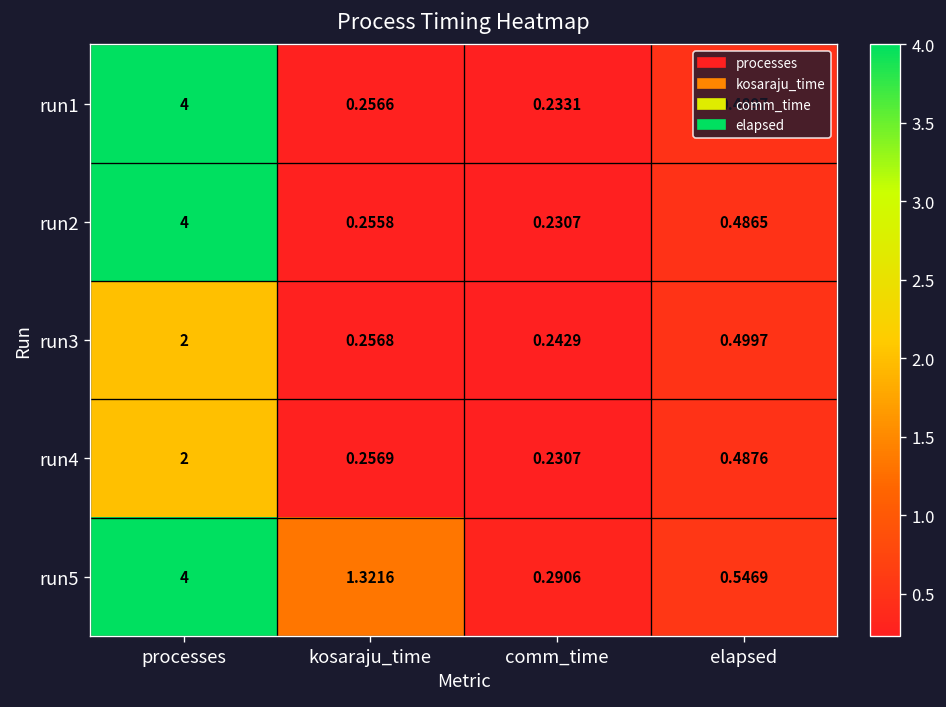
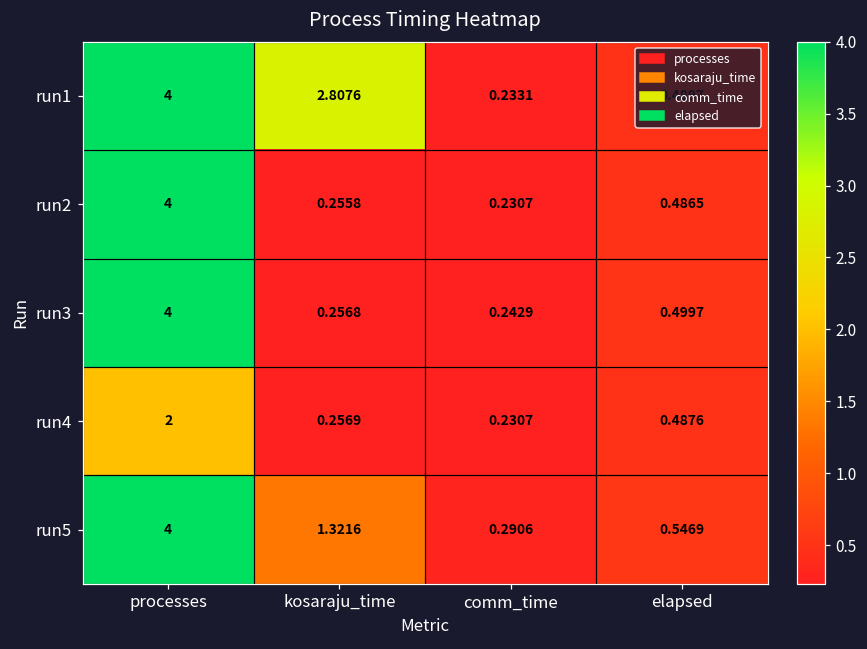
run1, kosaraju_time: 0.2566 -> 2.8076
run3, processes: 2 -> 4
